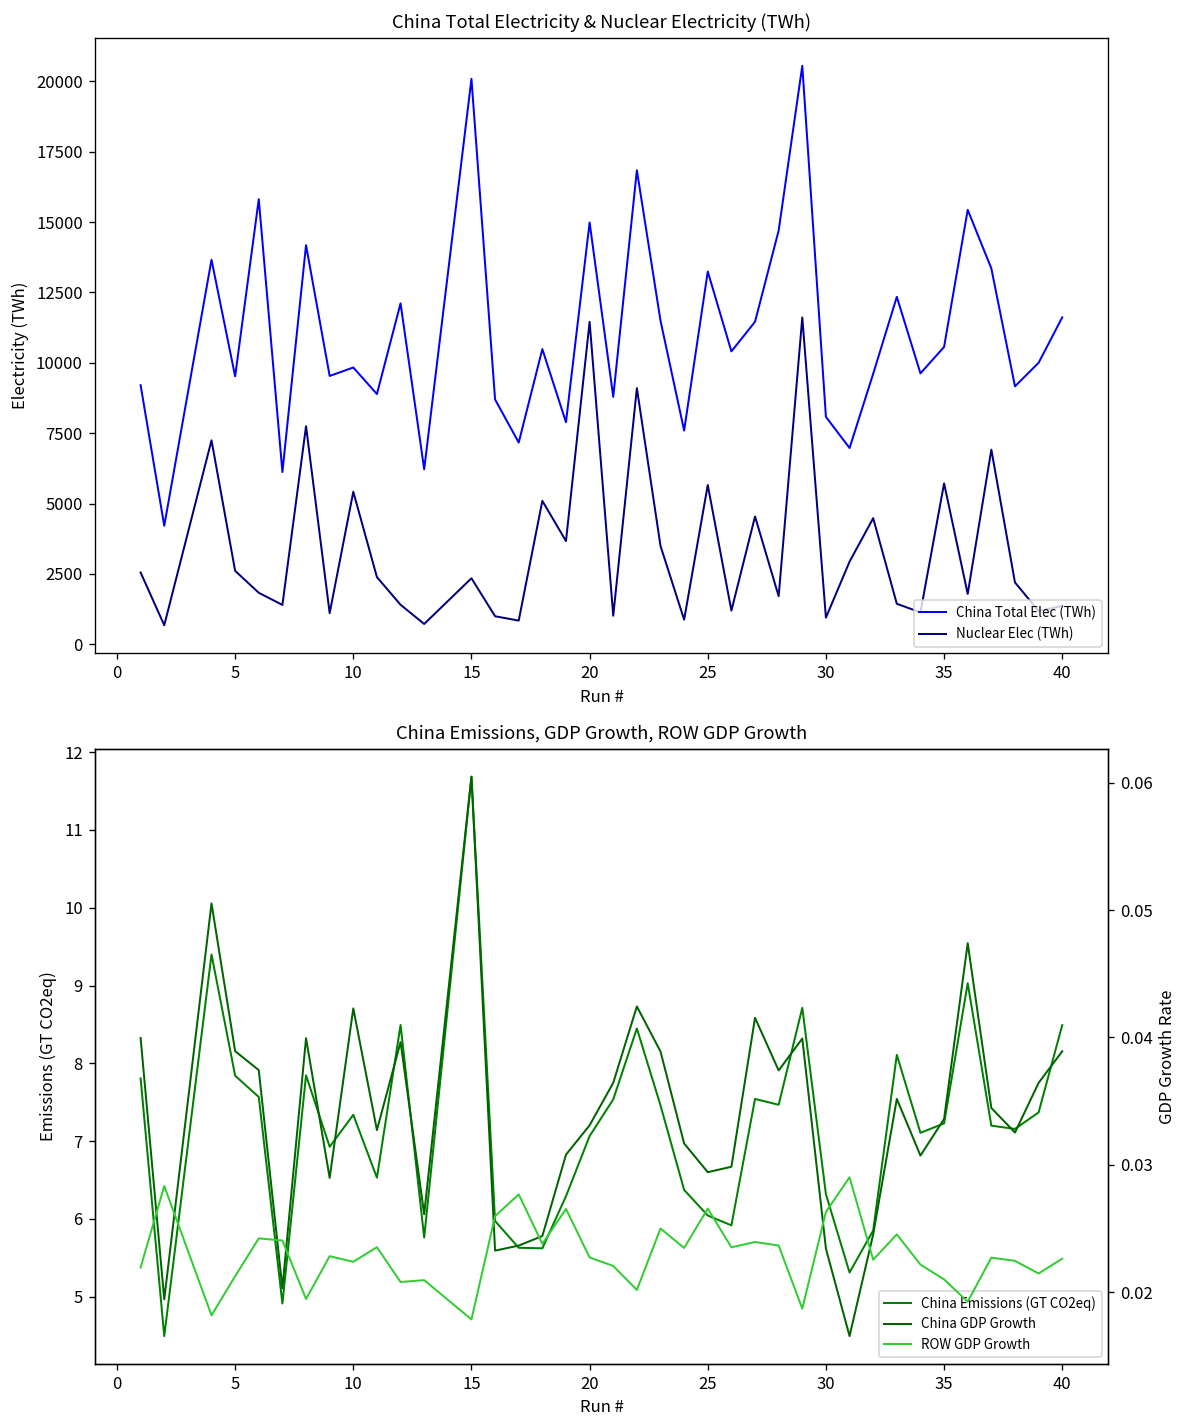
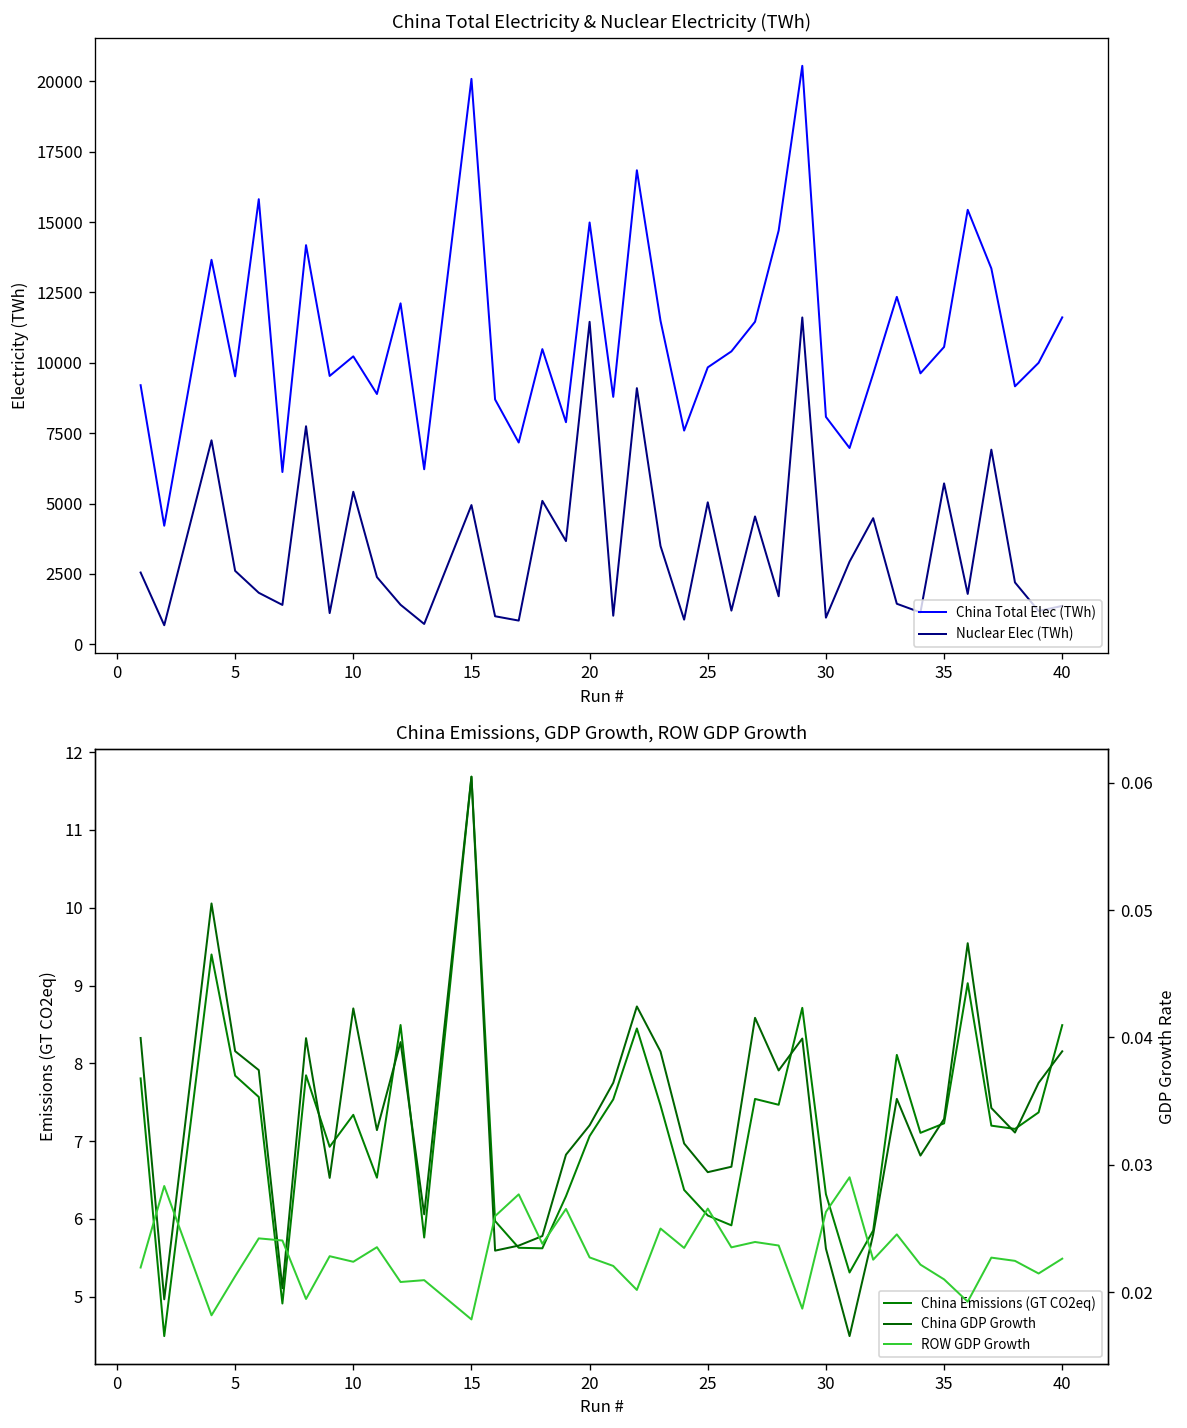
China Total Electricity & Nuclear Electricity (TWh), China Total Elec (TWh), 10: 9800 -> 10200
China Total Electricity & Nuclear Electricity (TWh), Nuclear Elec (TWh), 15: 2300 -> 4900
China Total Electricity & Nuclear Electricity (TWh), China Total Elec (TWh), 25: 13200 -> 9800
China Total Electricity & Nuclear Electricity (TWh), Nuclear Elec (TWh), 25: 5700 -> 5000
